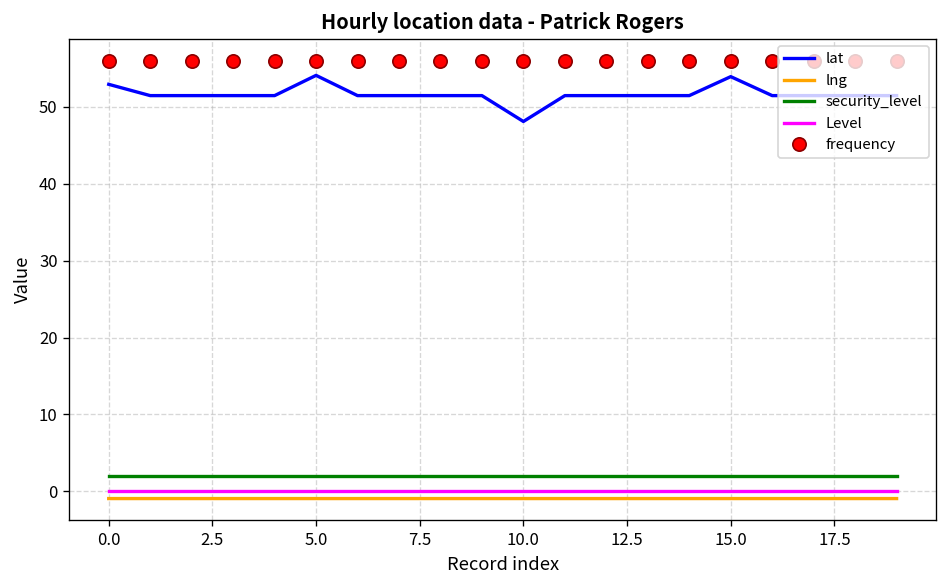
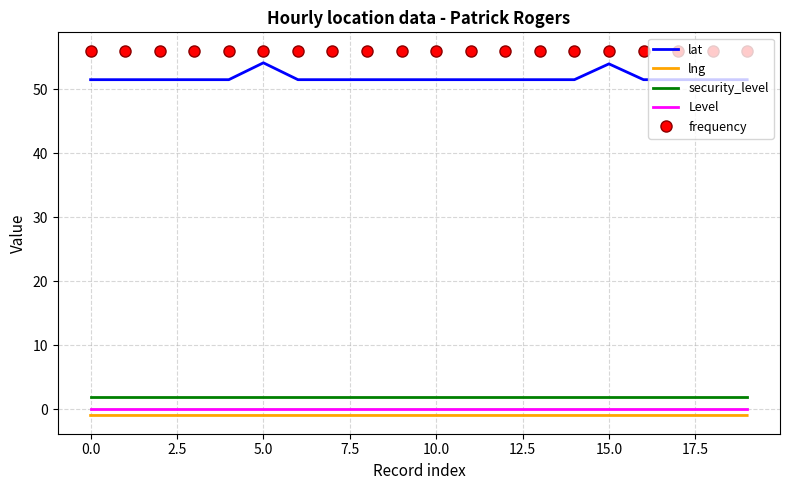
lat, 0.0: 53 -> 51
lat, 10.0: 48 -> 51
